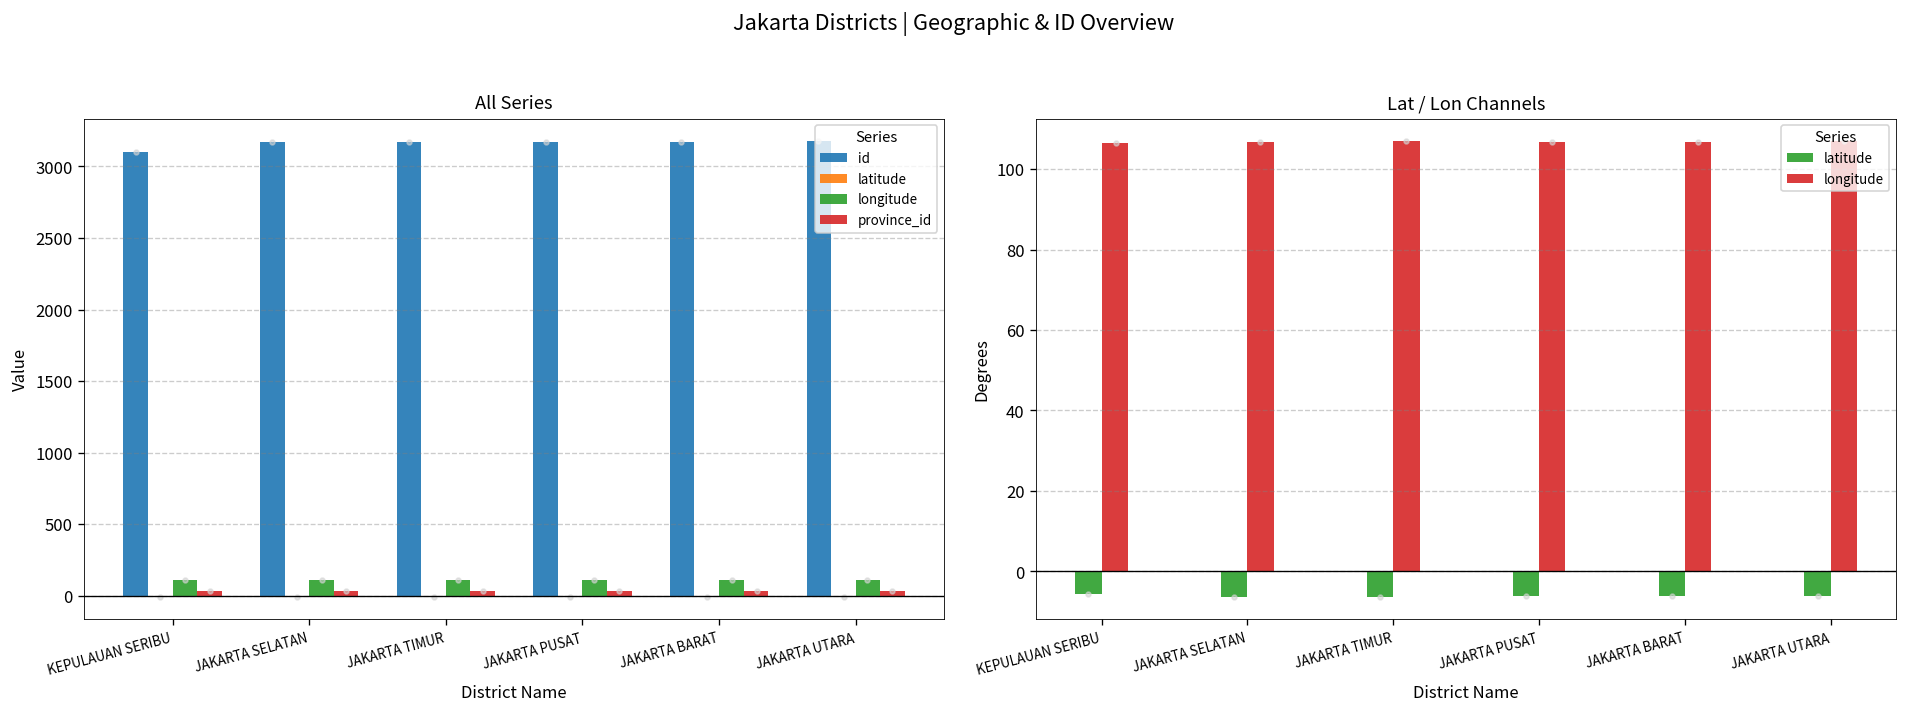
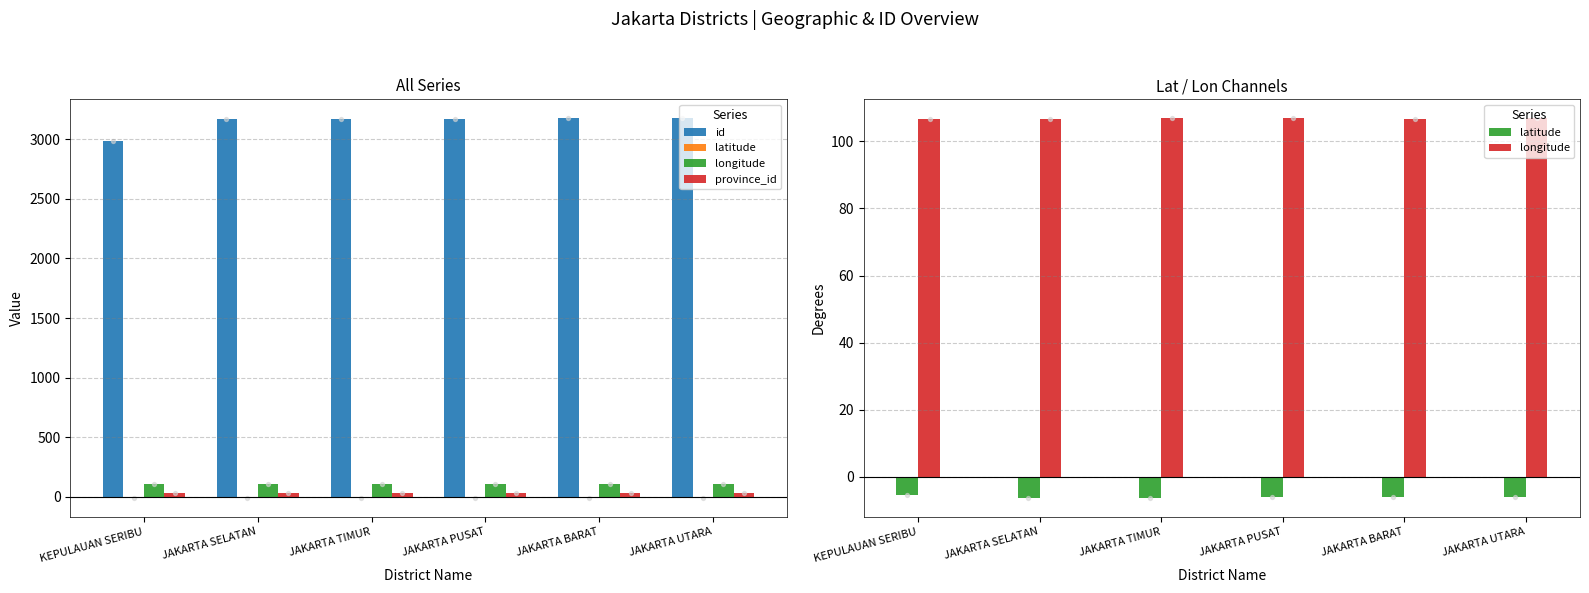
All Series, id, KEPULAUAN SERIBU: 3100 -> 2980
